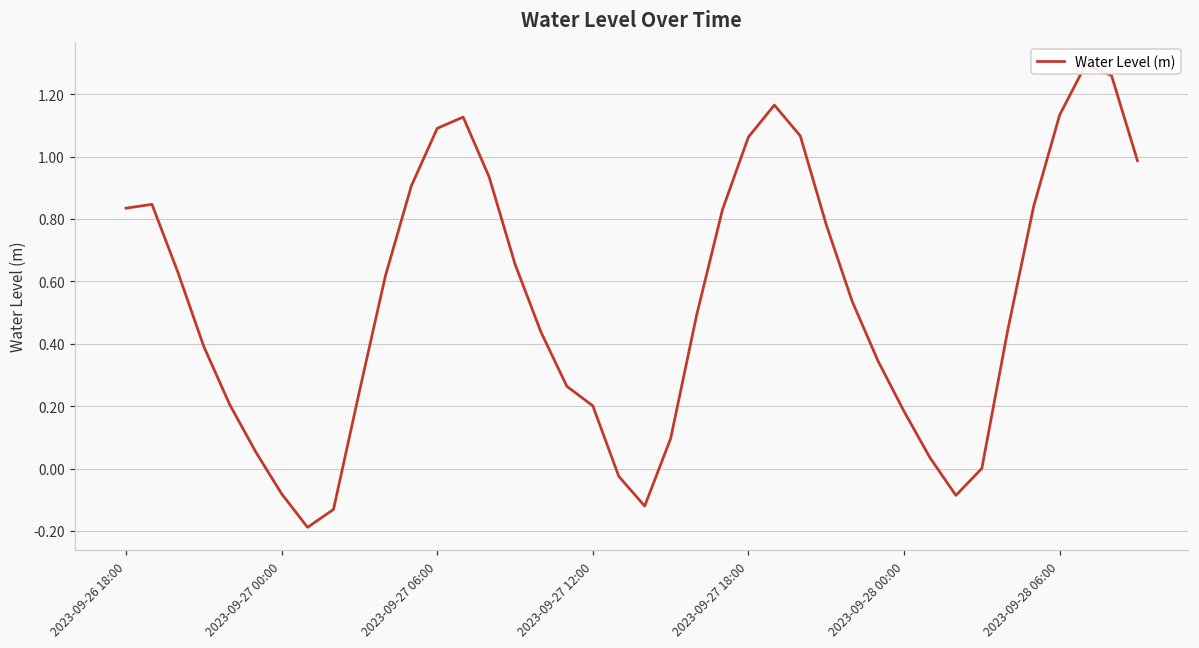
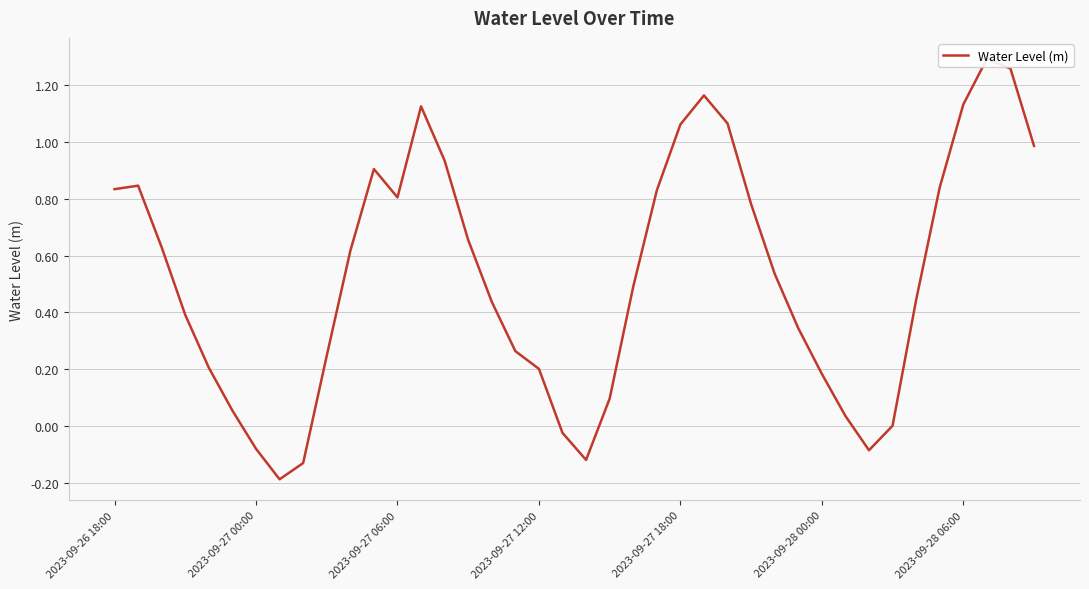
2023-09-27 06:00: 1.09 -> 0.81
